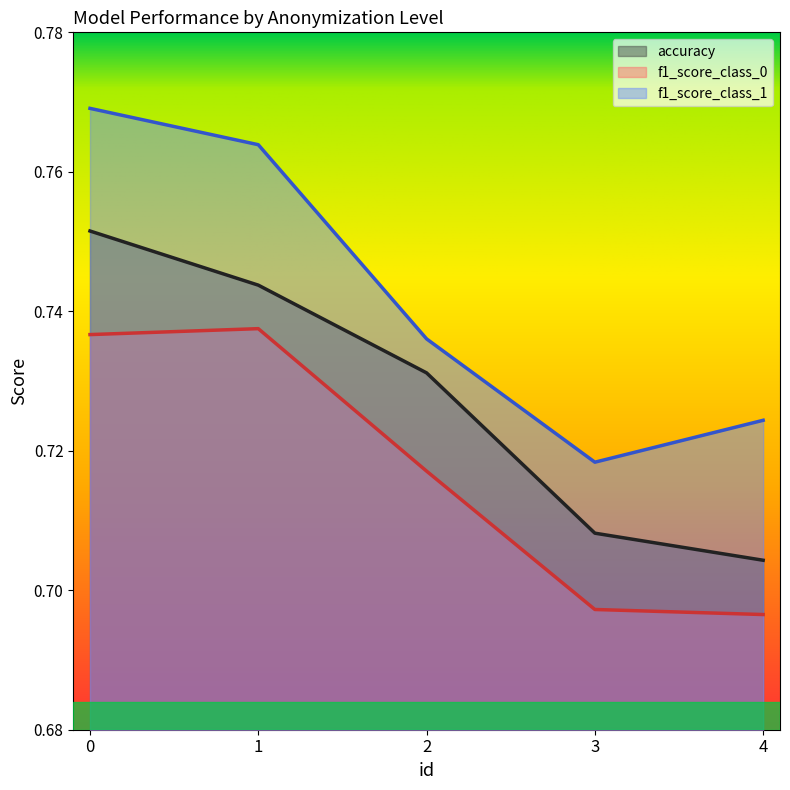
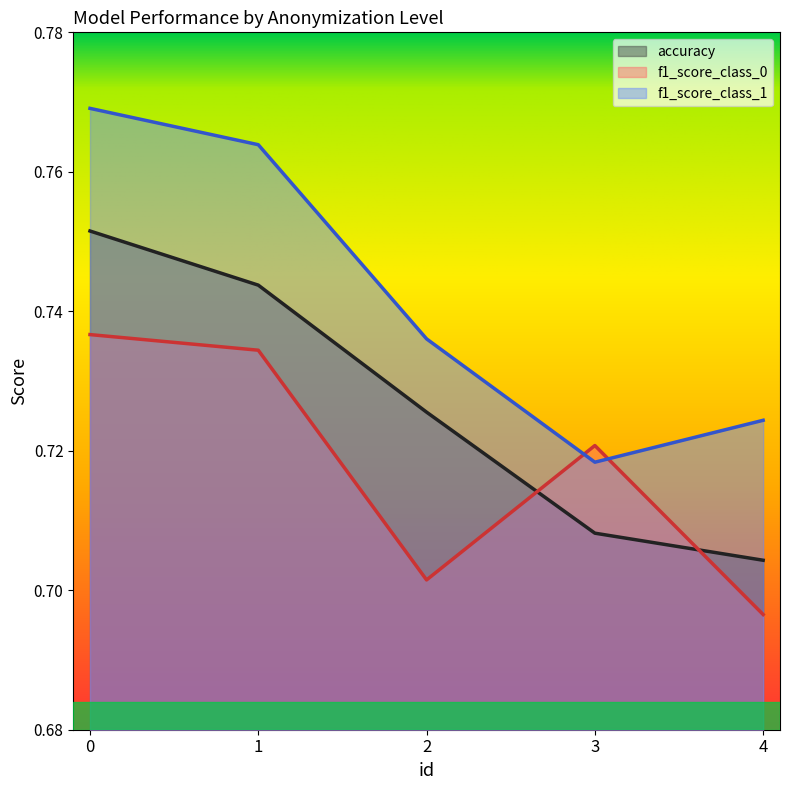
f1_score_class_0, 1: 0.738 -> 0.734
accuracy, 2: 0.731 -> 0.726
f1_score_class_0, 2: 0.717 -> 0.701
f1_score_class_0, 3: 0.697 -> 0.721
